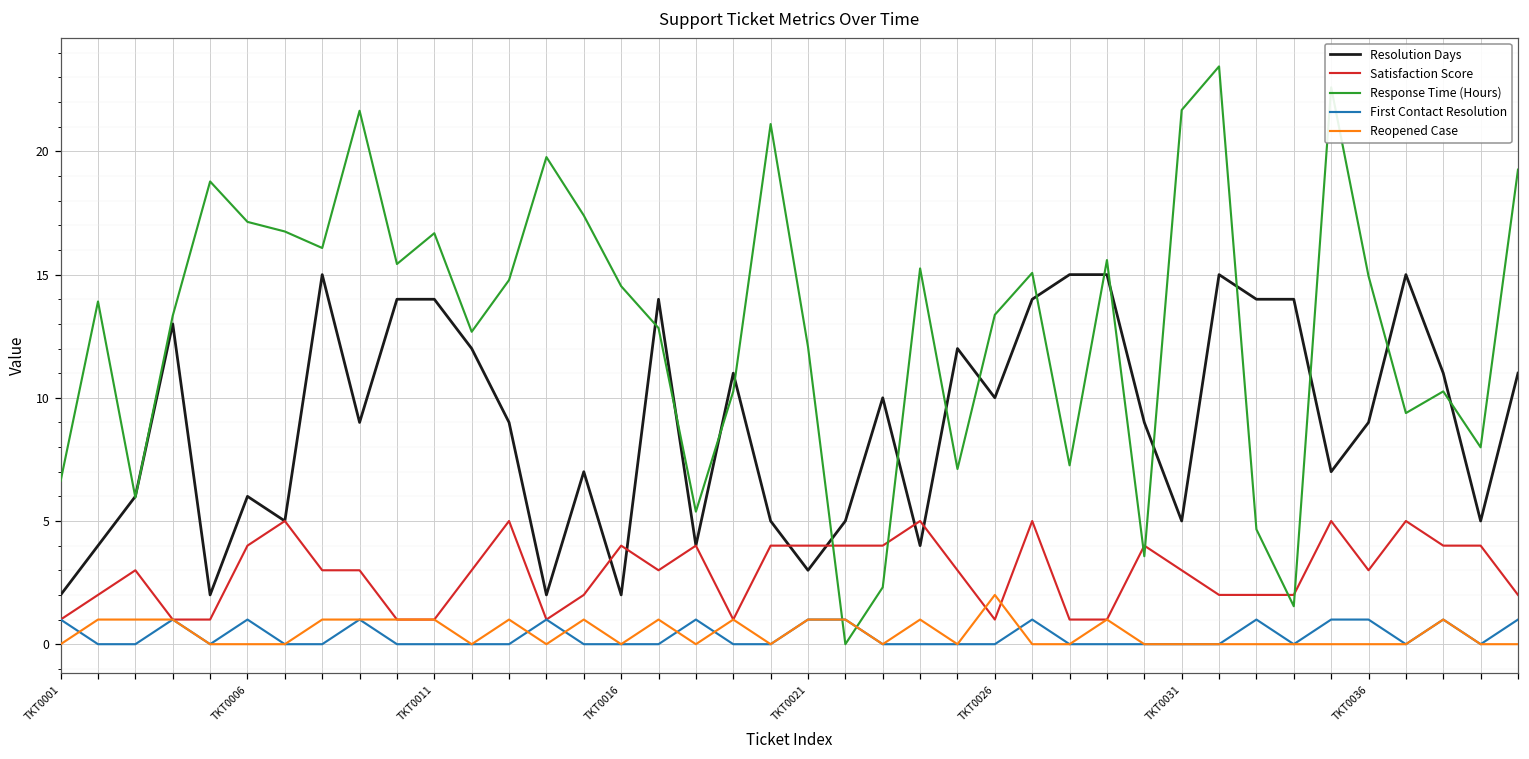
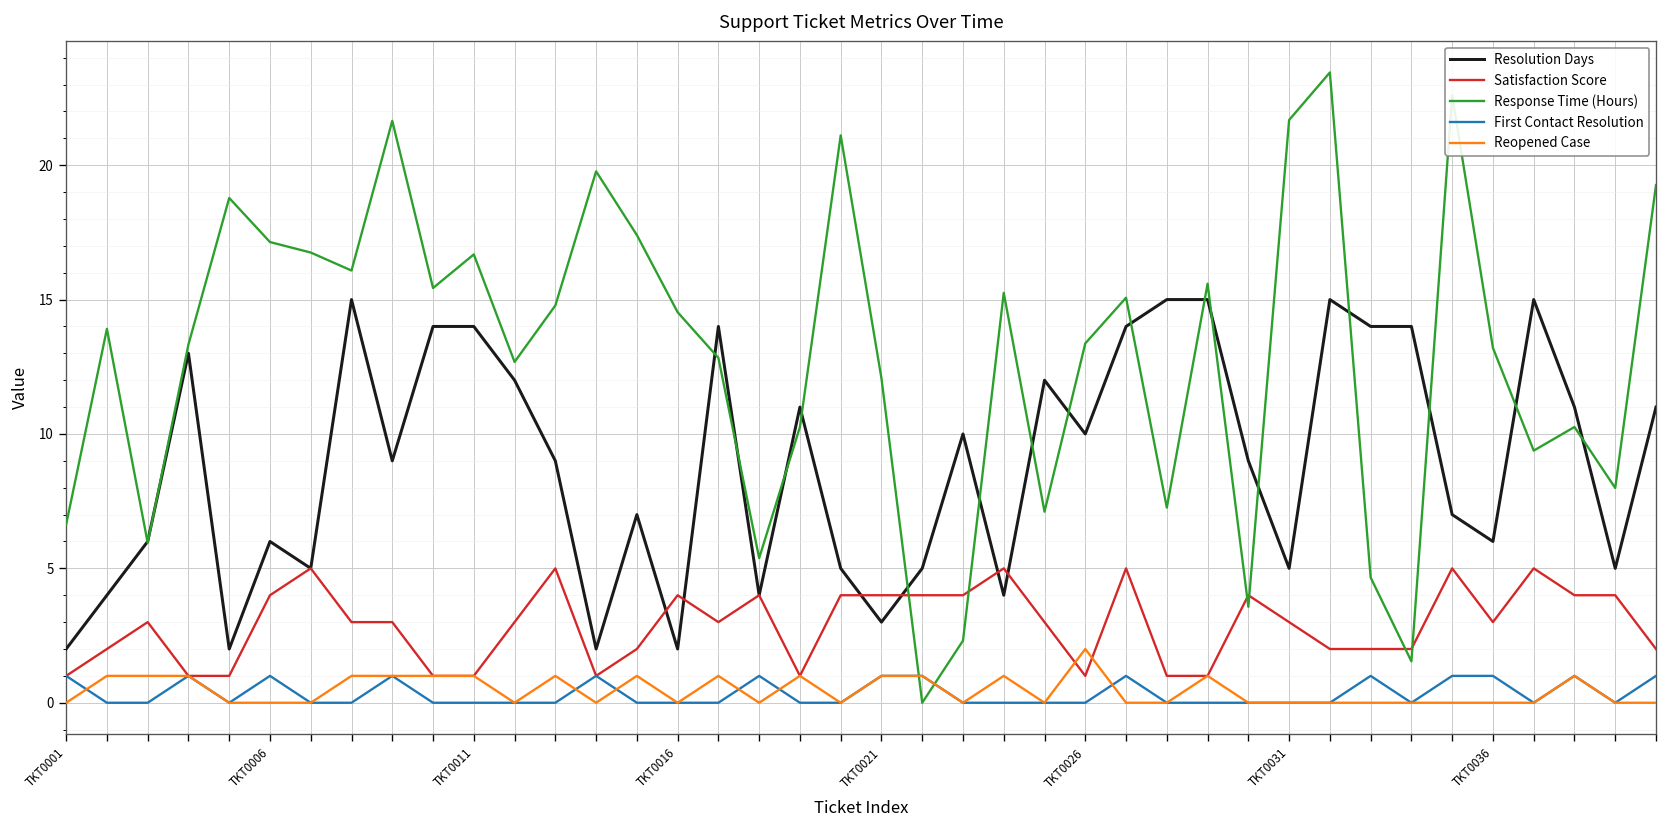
Resolution Days, TKT0036: 9 -> 6
Response Time (Hours), TKT0036: 14.9 -> 13.2
